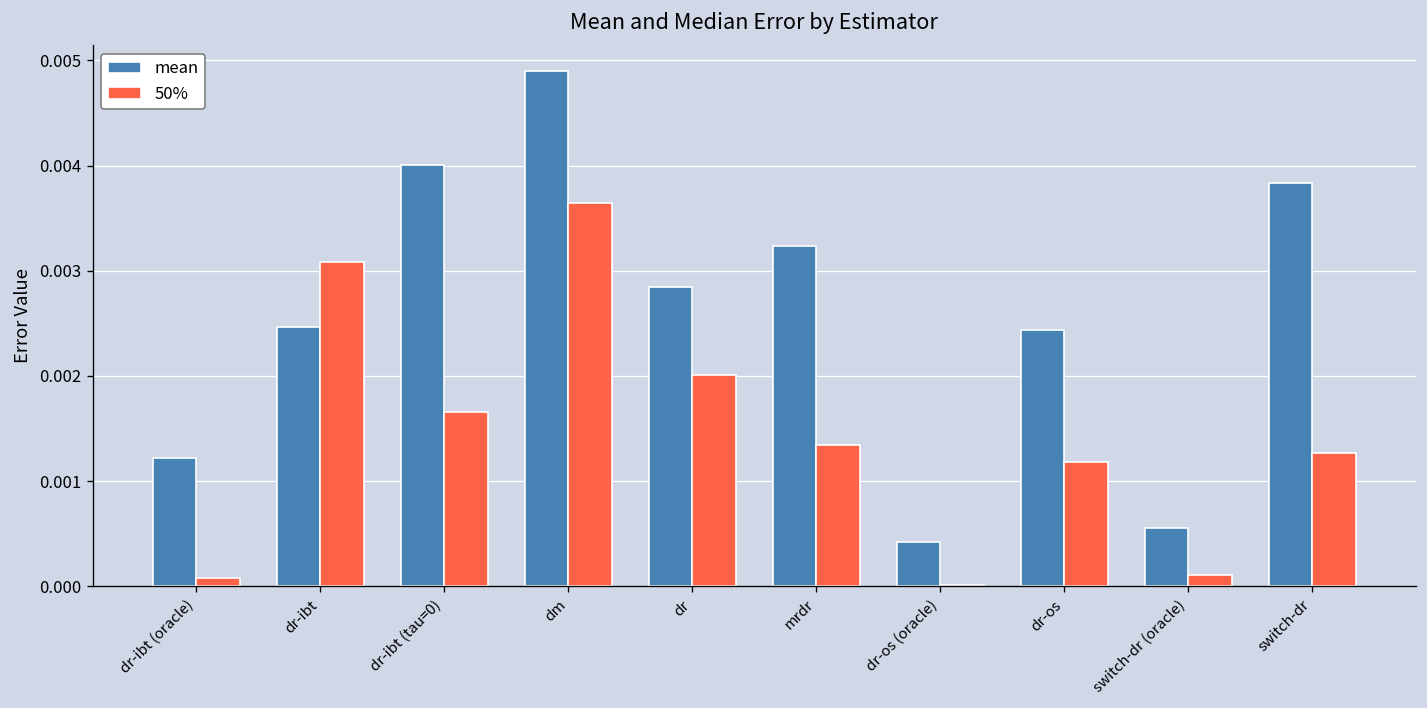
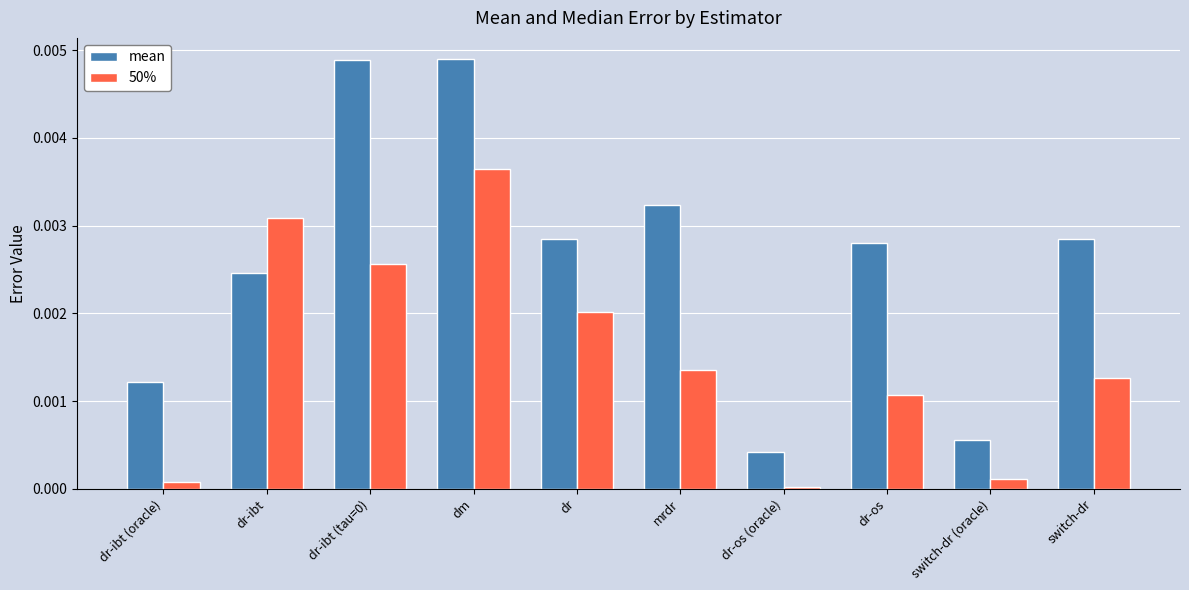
mean, dr-ibt (tau=0): 0.0040 -> 0.0049
50%, dr-ibt (tau=0): 0.0017 -> 0.0026
mean, dr-os: 0.0024 -> 0.0028
50%, dr-os: 0.0012 -> 0.0011
mean, switch-dr: 0.0038 -> 0.0029
